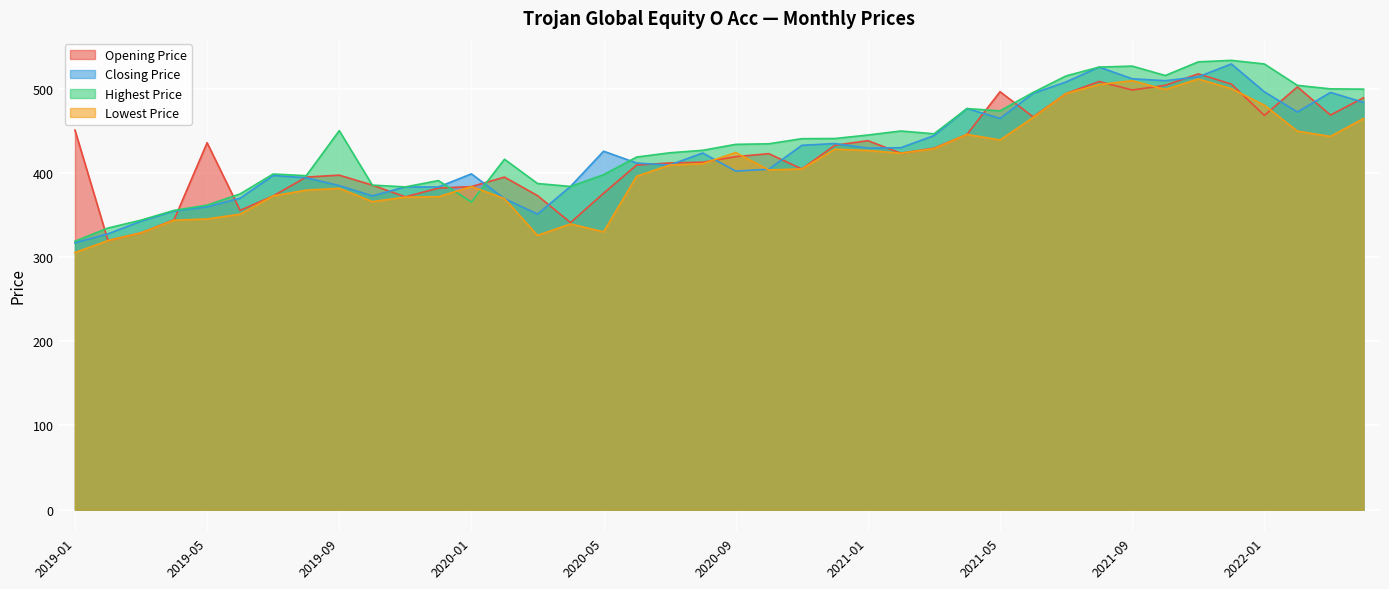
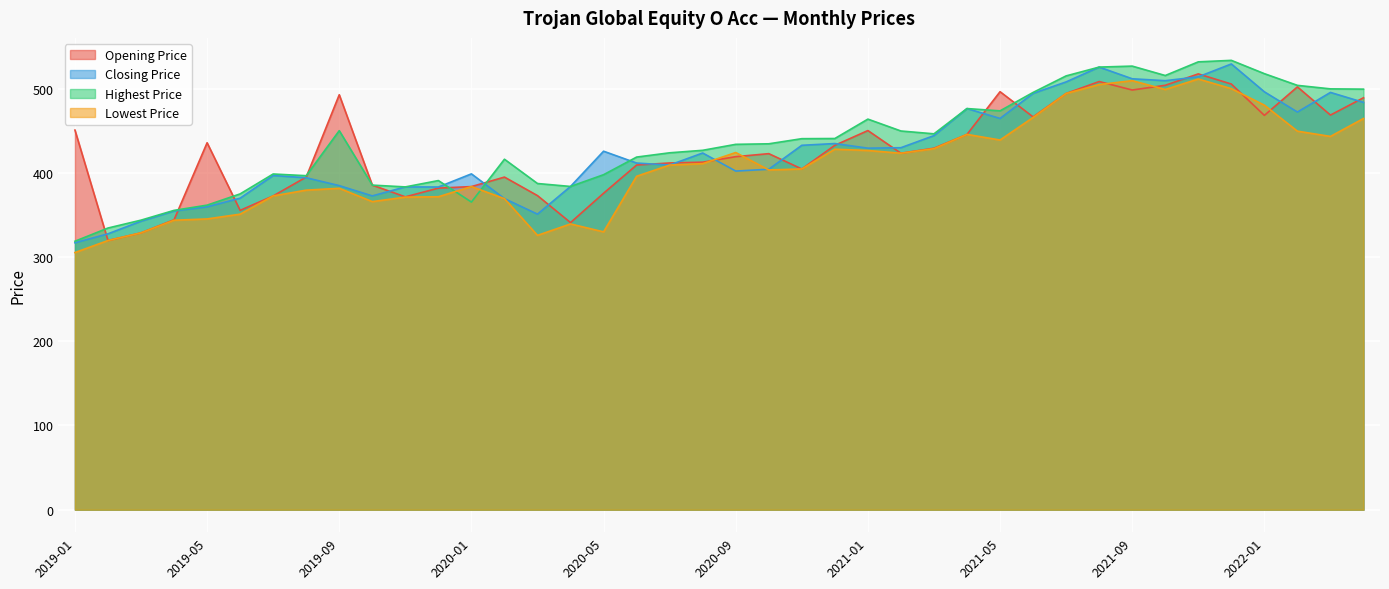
Opening Price, 2019-09: 400 -> 490
Opening Price, 2021-01: 440 -> 450
Highest Price, 2021-01: 440 -> 460
Highest Price, 2022-01: 530 -> 520
